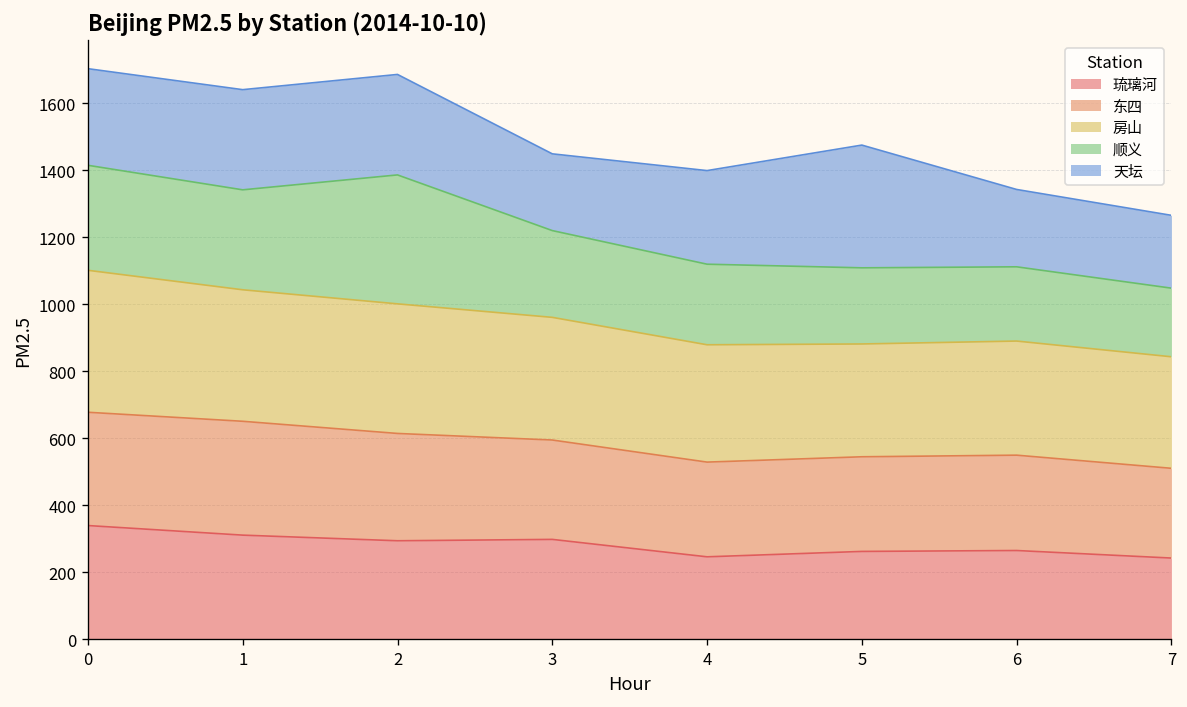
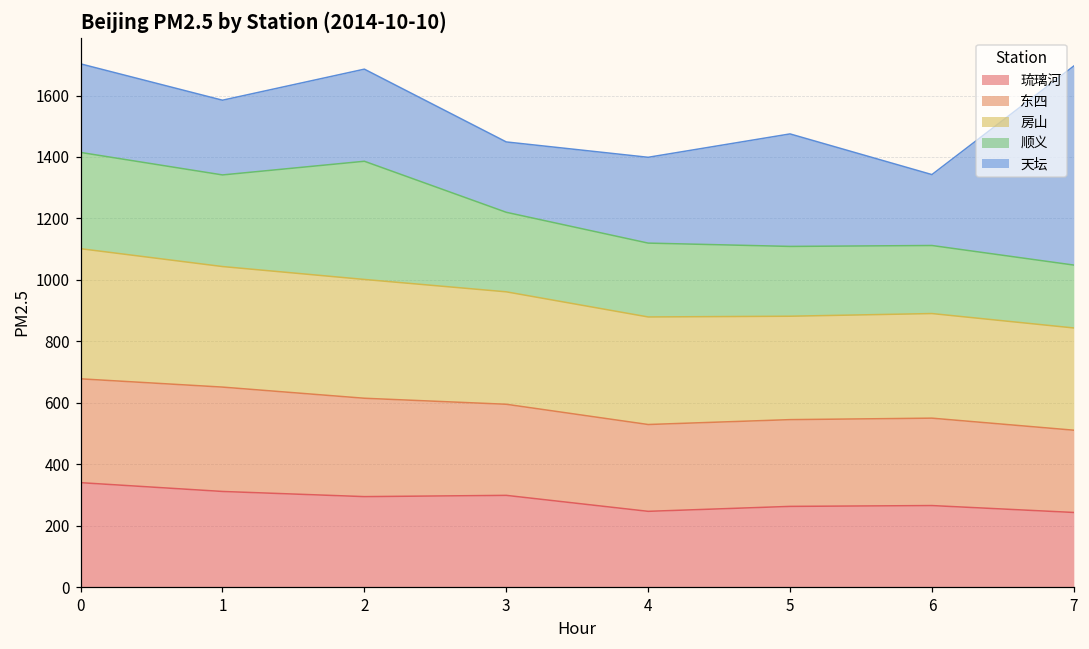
天坛, 1: 300 -> 240
天坛, 7: 220 -> 650
